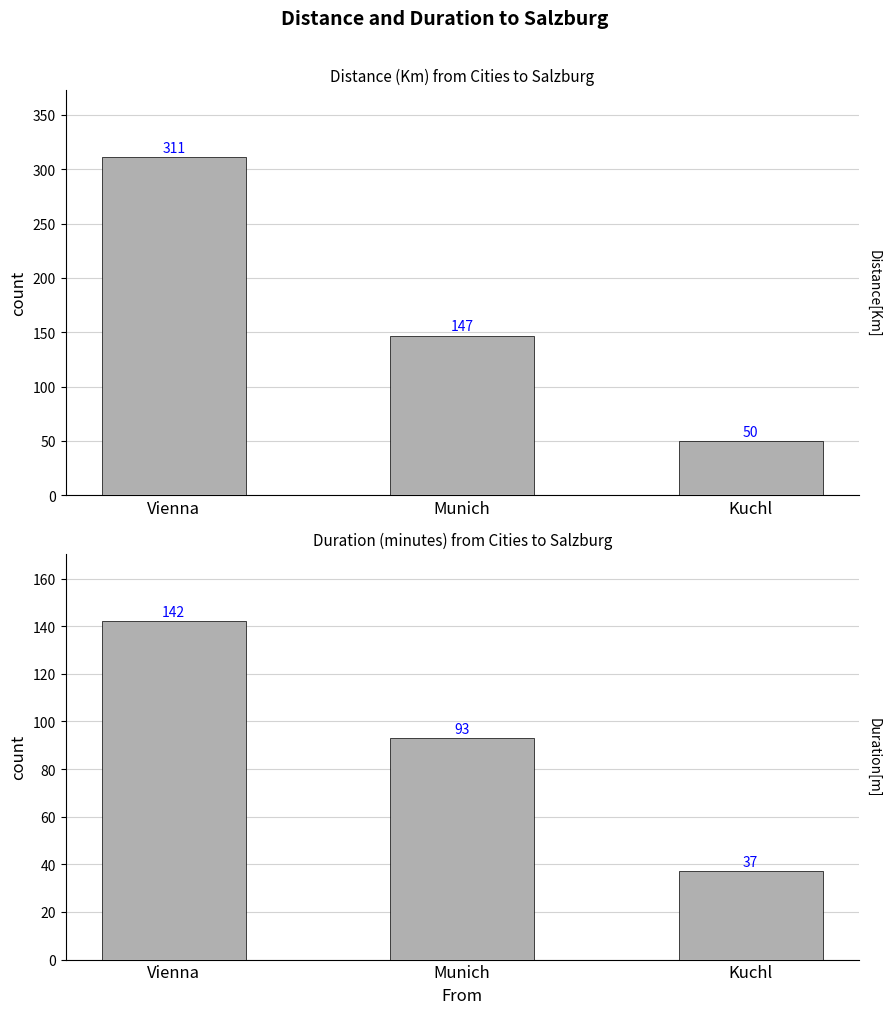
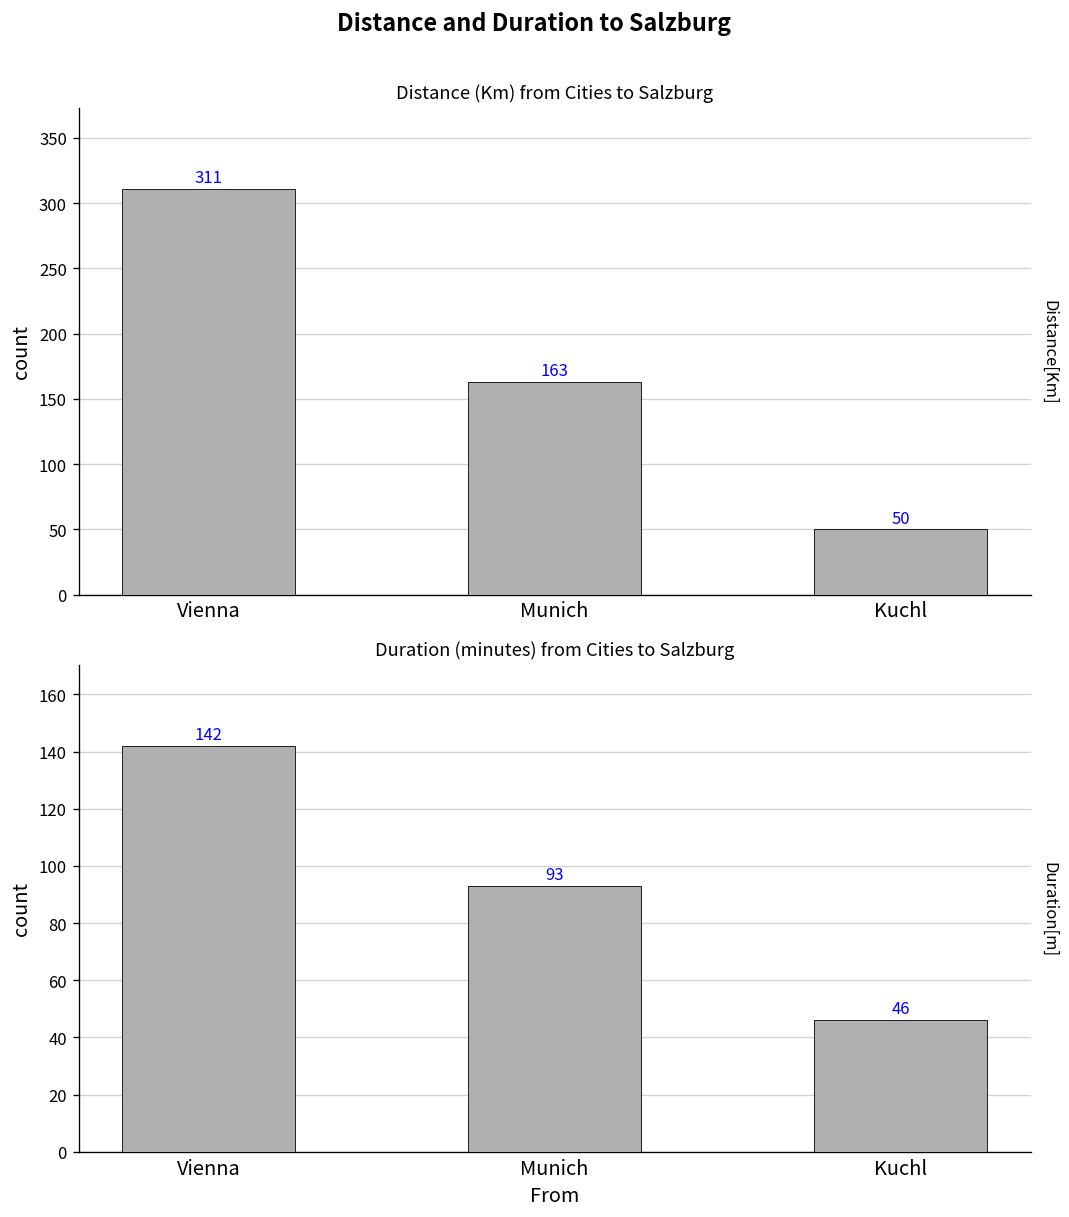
Distance (Km) from Cities to Salzburg, Munich: 147 -> 163
Duration (minutes) from Cities to Salzburg, Kuchl: 37 -> 46
